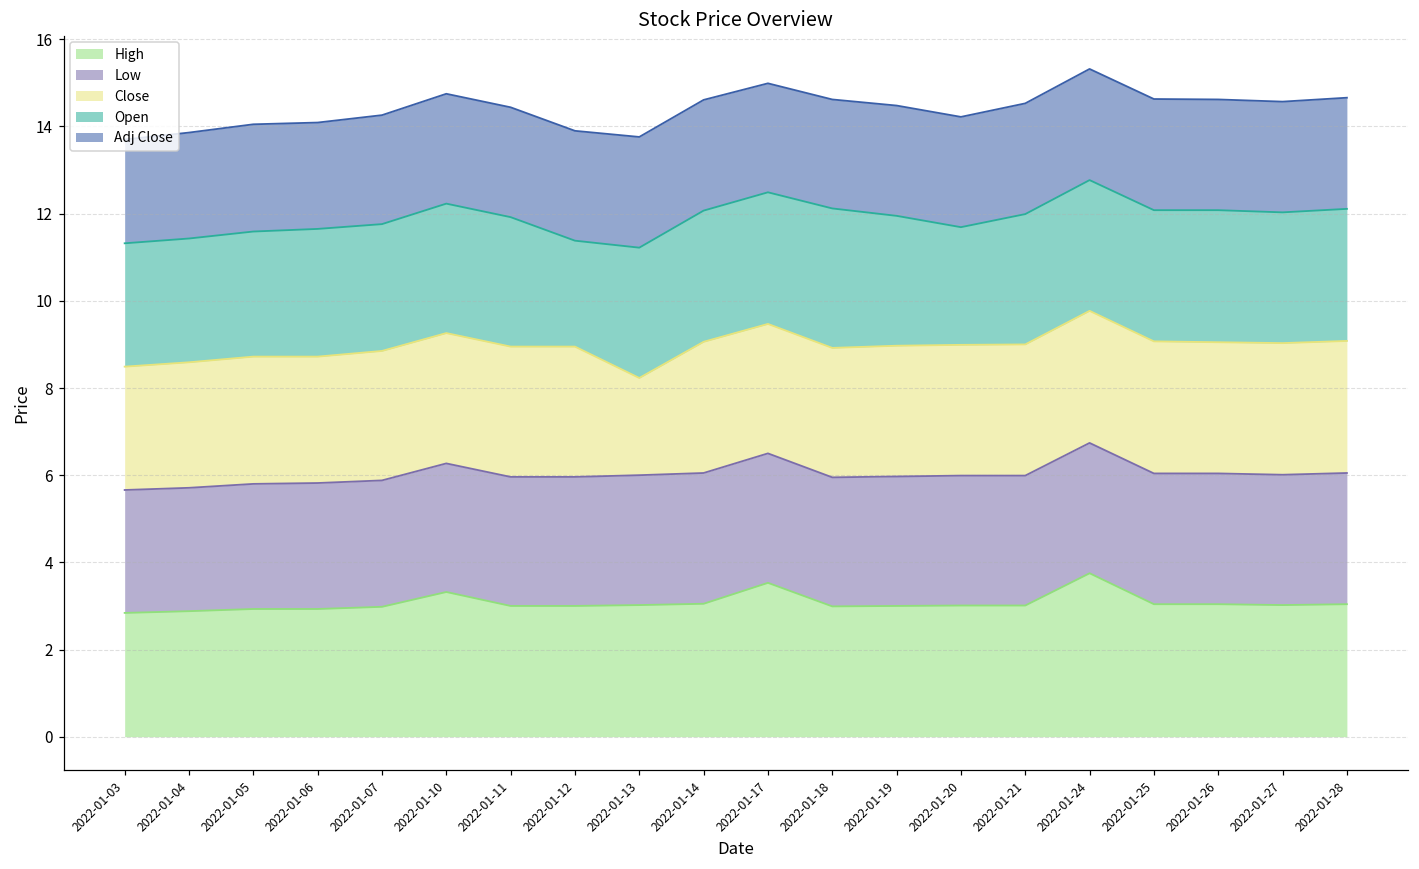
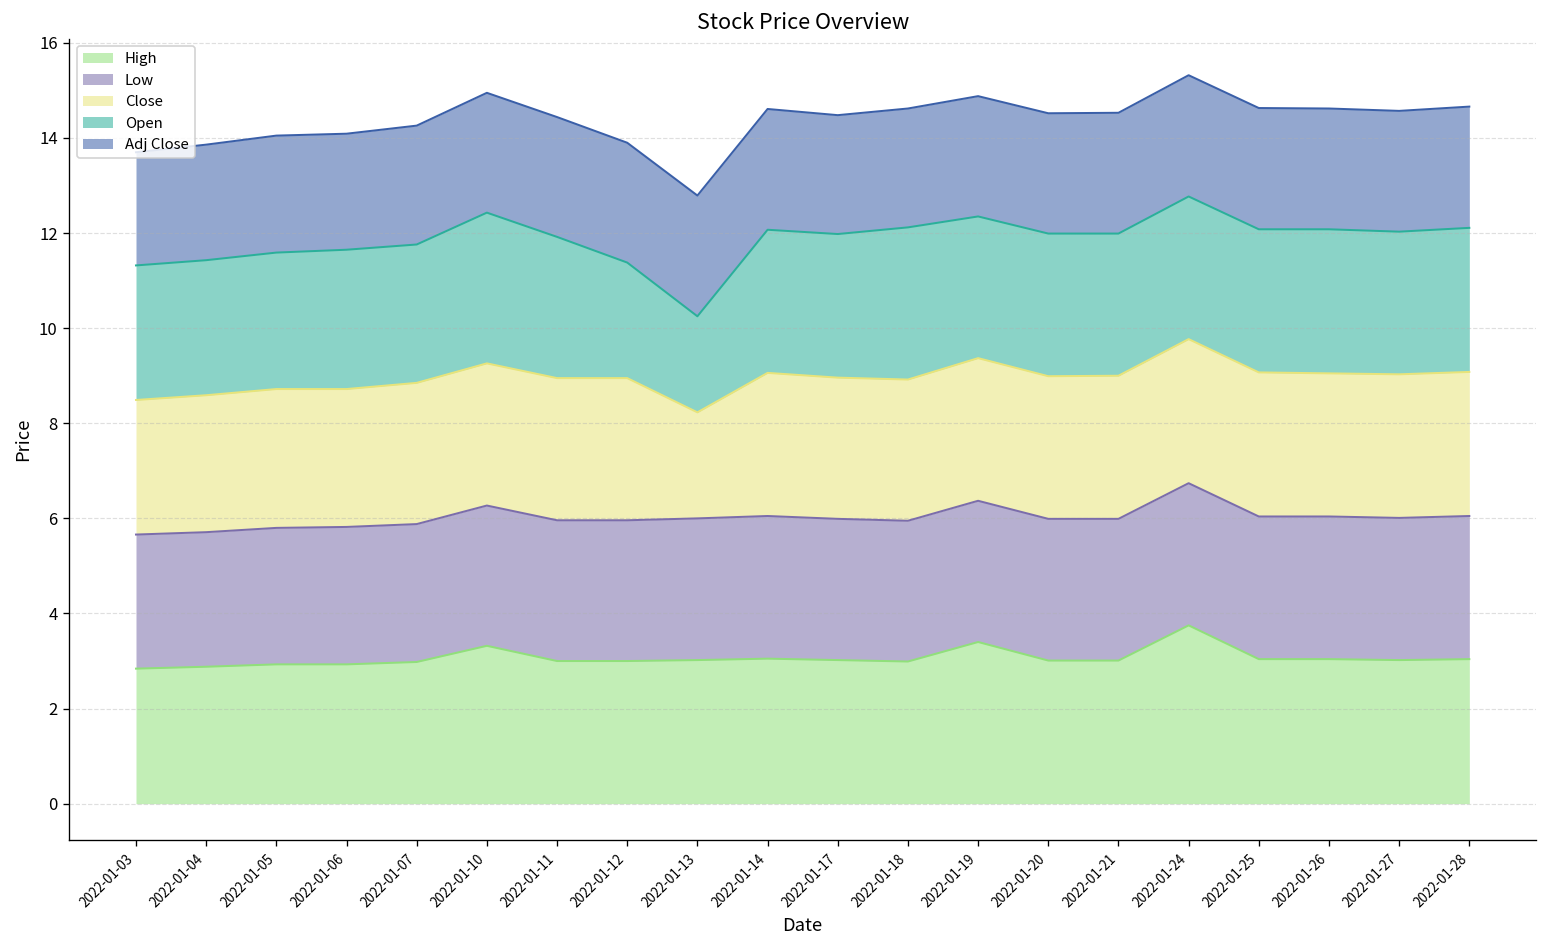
Open, 2022-01-10: 3.0 -> 3.2
Open, 2022-01-13: 3.0 -> 2.0
High, 2022-01-17: 3.5 -> 3.0
High, 2022-01-19: 3.0 -> 3.4
Open, 2022-01-20: 2.7 -> 3.0
